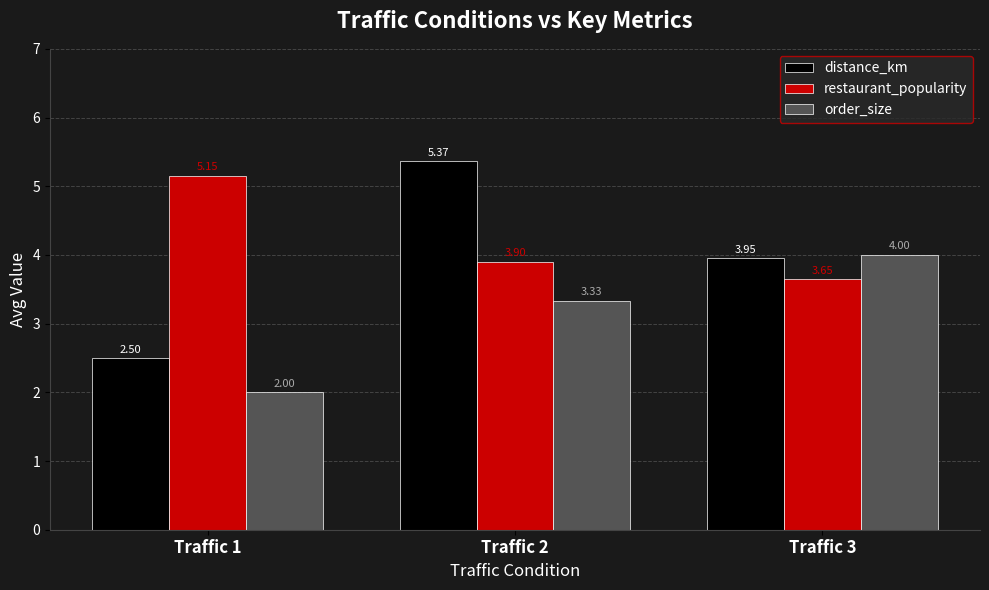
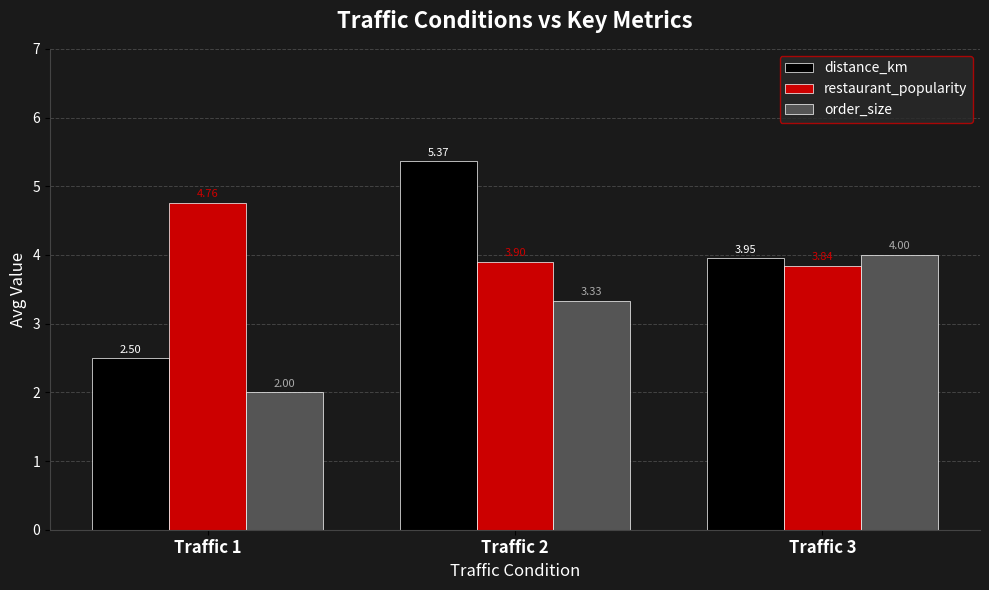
restaurant_popularity, Traffic 1: 5.15 -> 4.76
restaurant_popularity, Traffic 3: 3.65 -> 3.84
